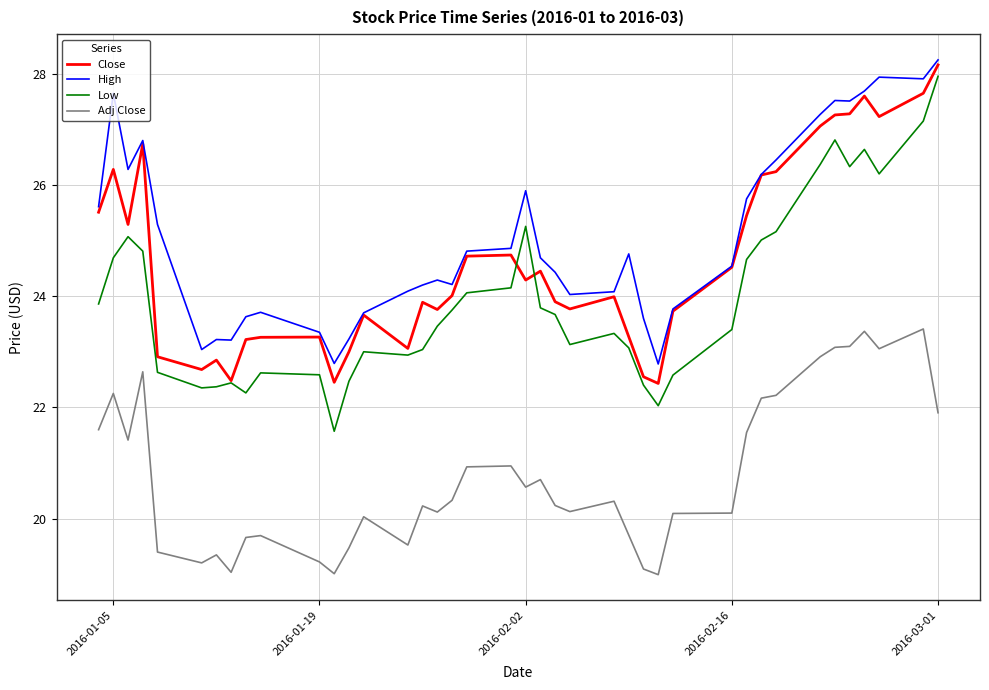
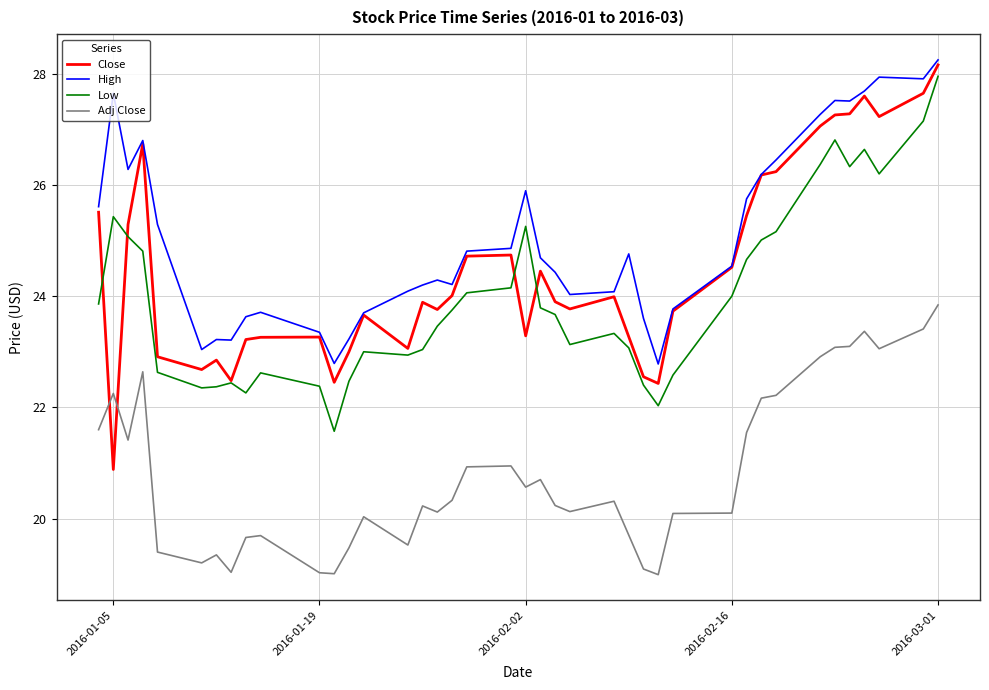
Close, 2016-01-05: 26.3 -> 20.9
Low, 2016-01-05: 24.7 -> 25.4
Low, 2016-01-19: 22.6 -> 22.4
Adj Close, 2016-01-19: 19.2 -> 19.0
Close, 2016-02-02: 24.3 -> 23.3
Low, 2016-02-16: 23.4 -> 24.0
Adj Close, 2016-03-01: 21.9 -> 23.8
